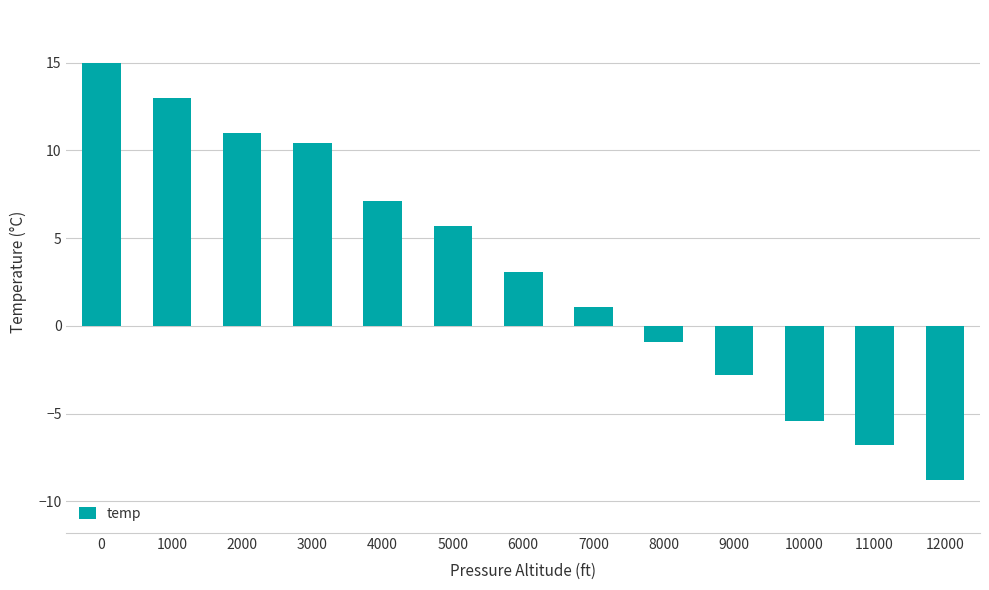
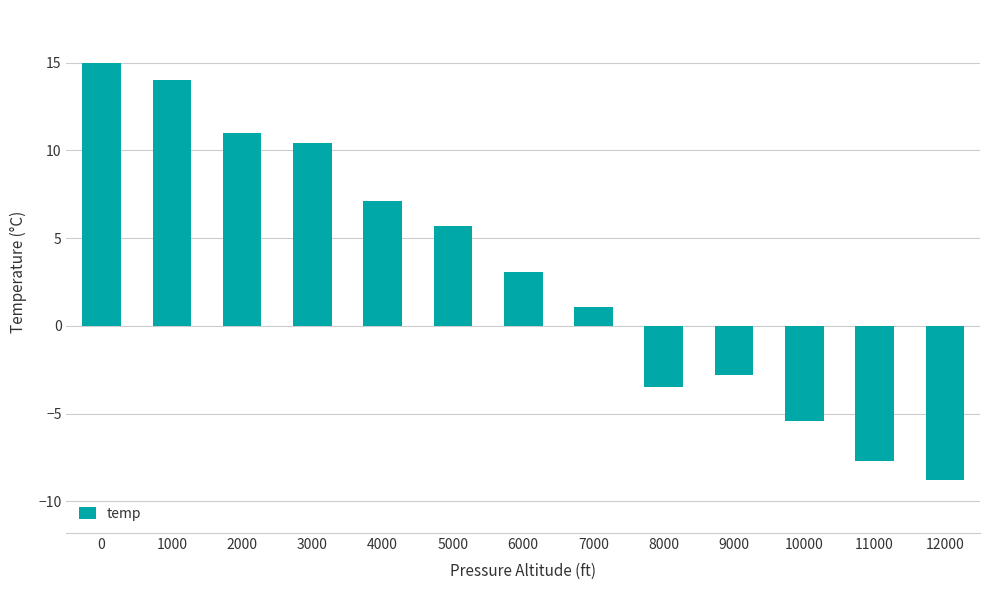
1000: 13 -> 14
8000: -0.9 -> -3.5
11000: -6.8 -> -7.7
